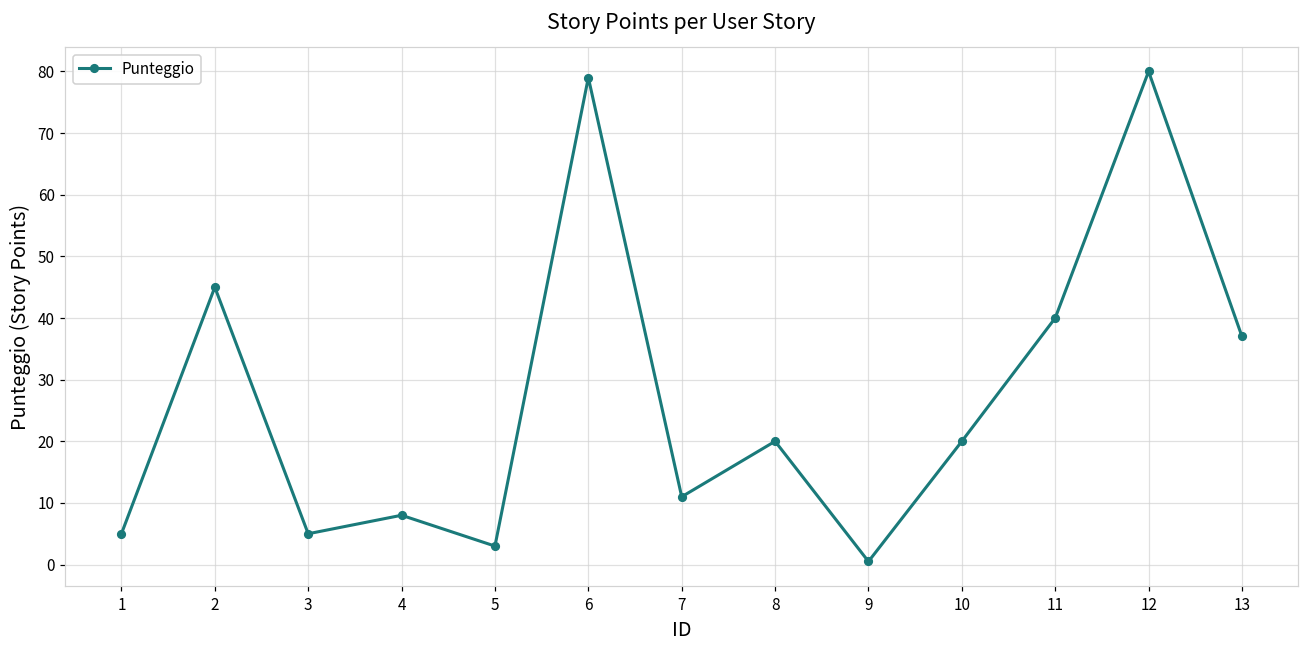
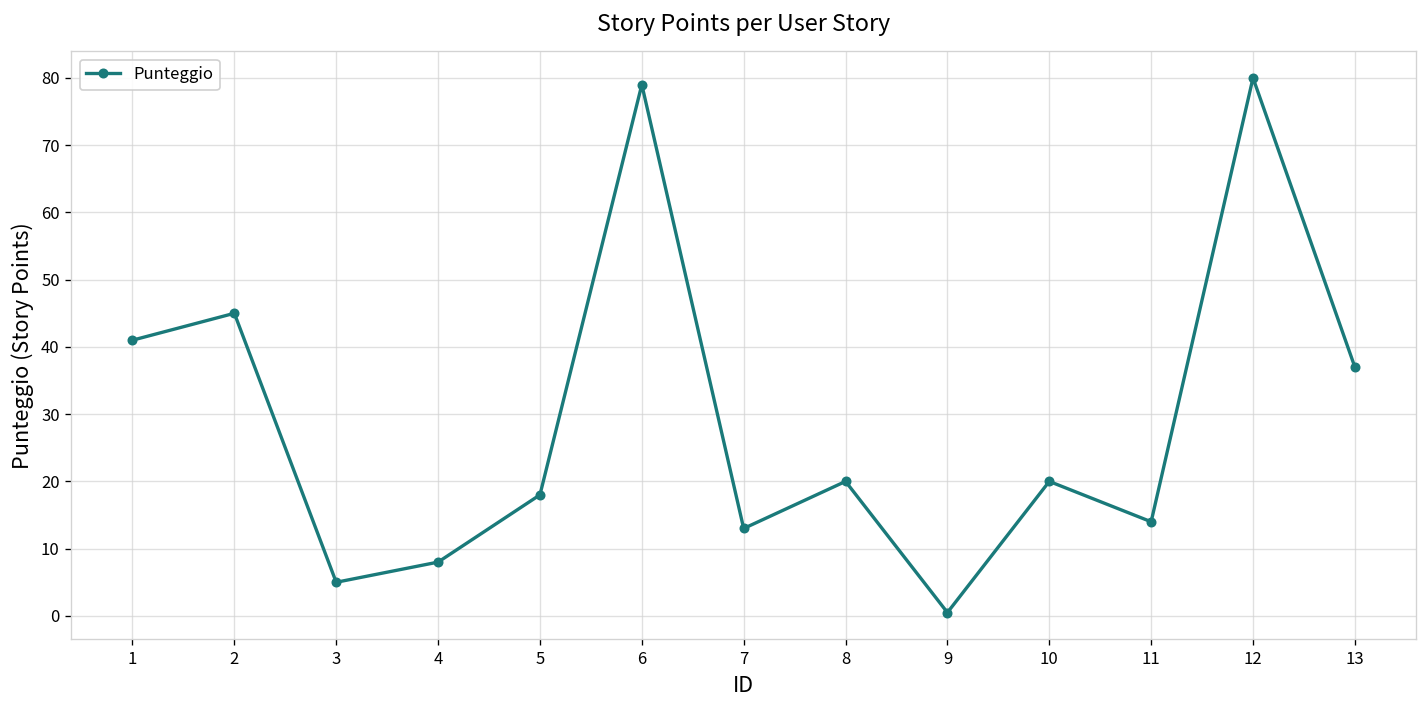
1: 5 -> 41
5: 3 -> 18
7: 11 -> 13
11: 40 -> 14
